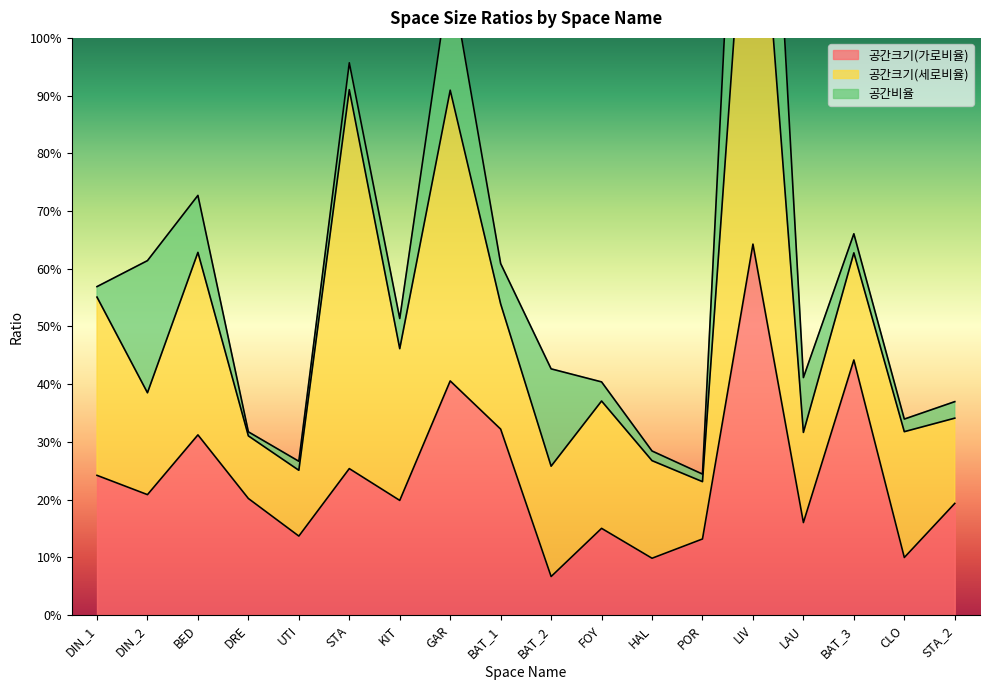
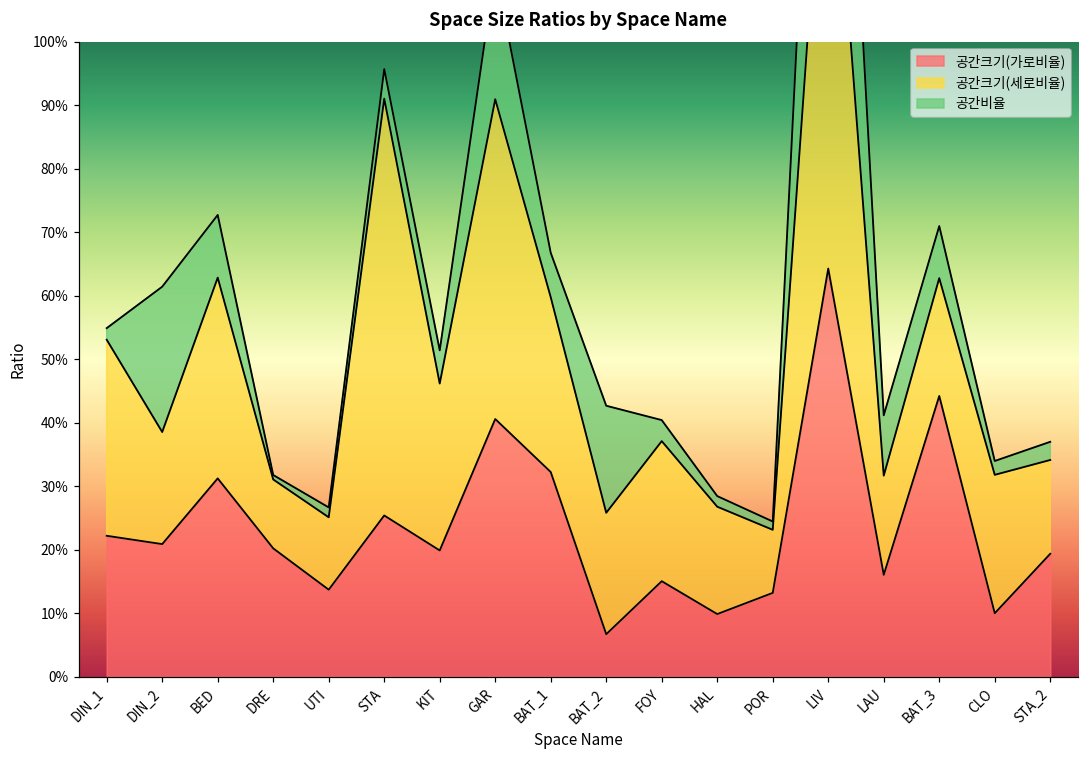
공간크기(가로비율), DIN_1: 24% -> 22%
공간크기(세로비율), BAT_1: 22% -> 28%
공간비율, BAT_3: 3% -> 8%
